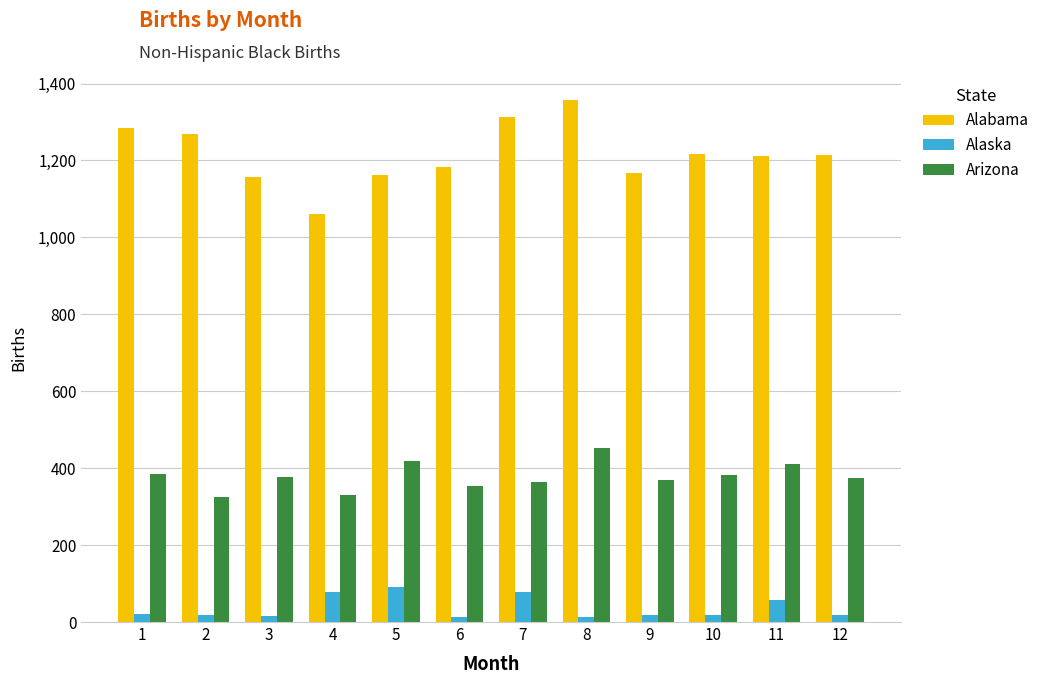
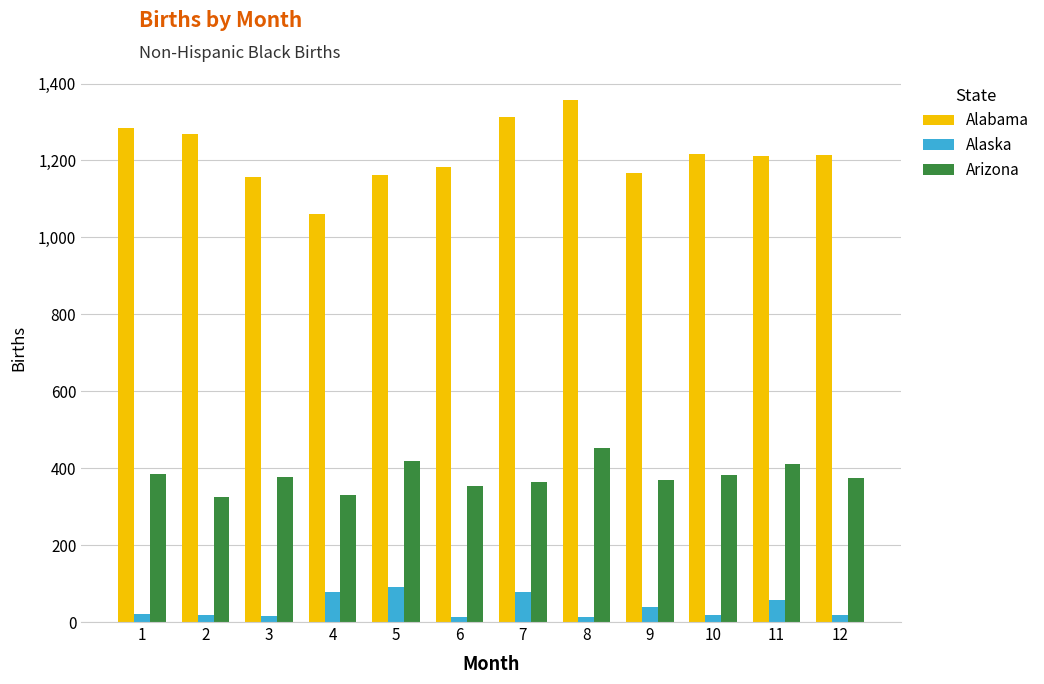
Alaska, 9: 20 -> 40
